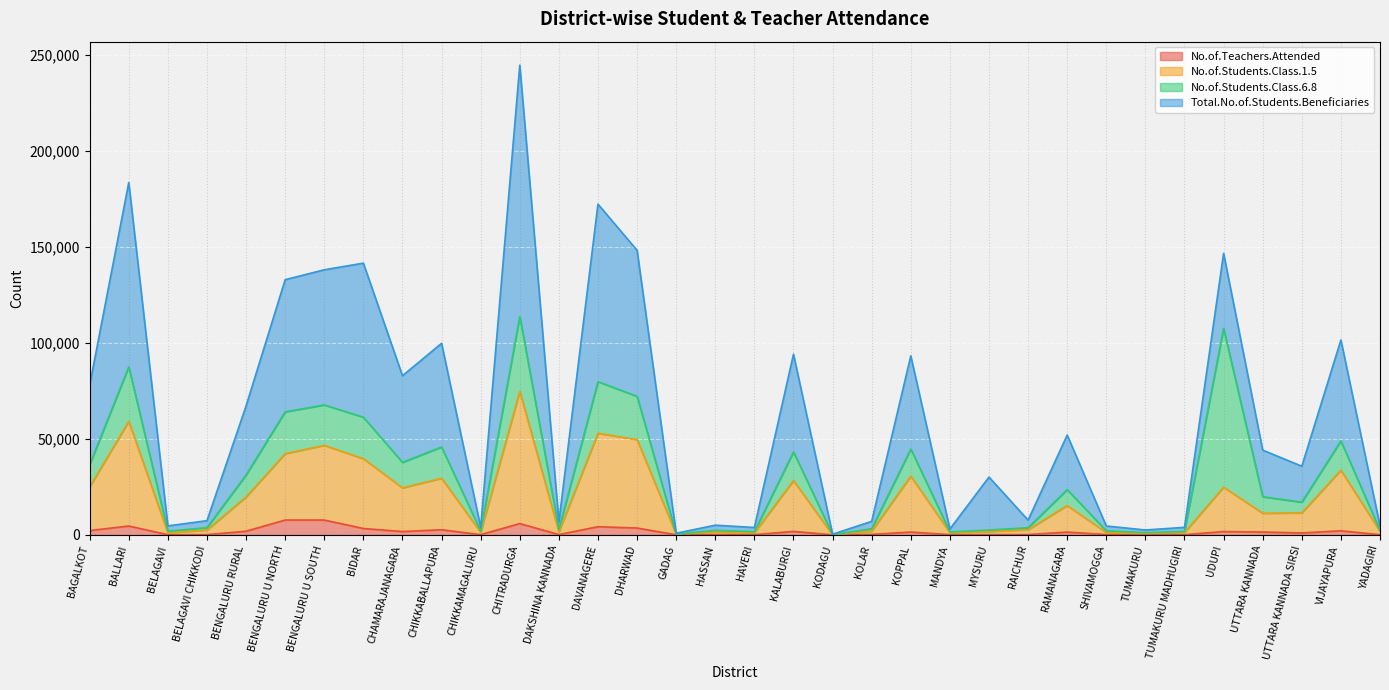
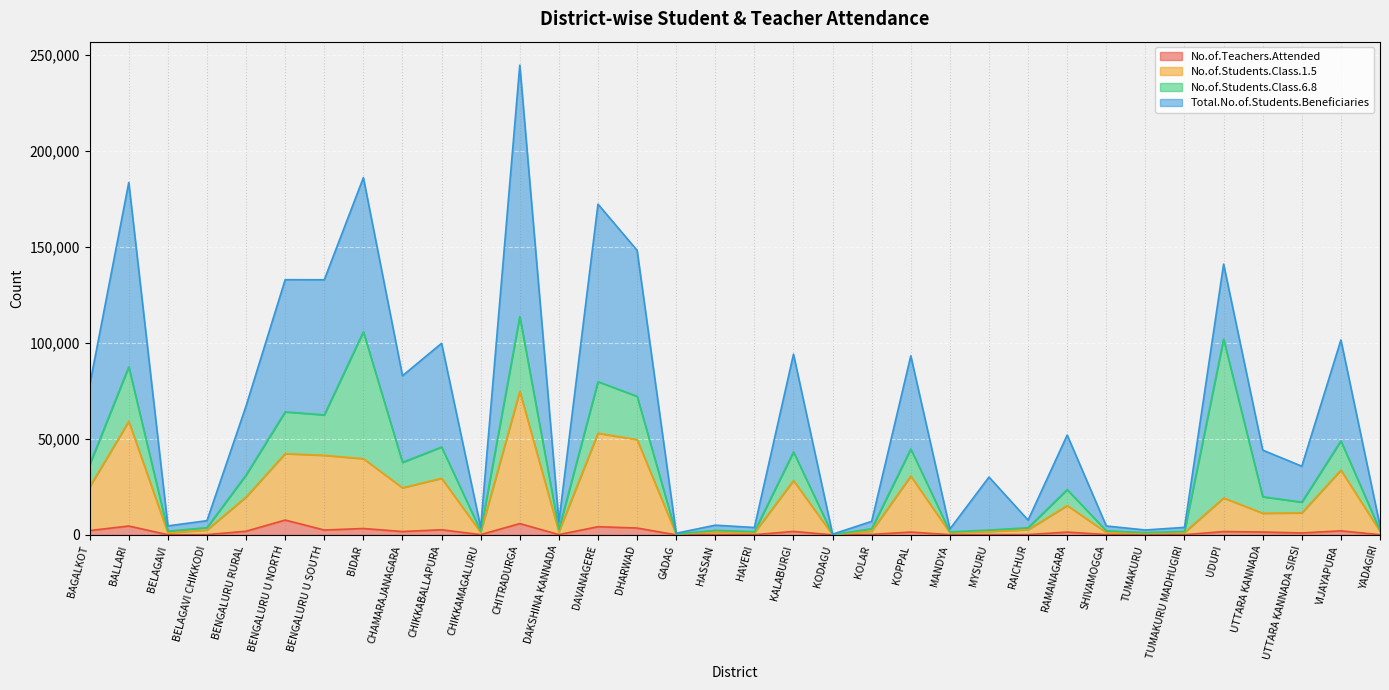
No.of.Teachers.Attended, BENGALURU U SOUTH: 8,000 -> 3,000
No.of.Students.Class.6.8, BIDAR: 22,000 -> 66,000
No.of.Students.Class.1.5, UDUPI: 23,000 -> 17,000
